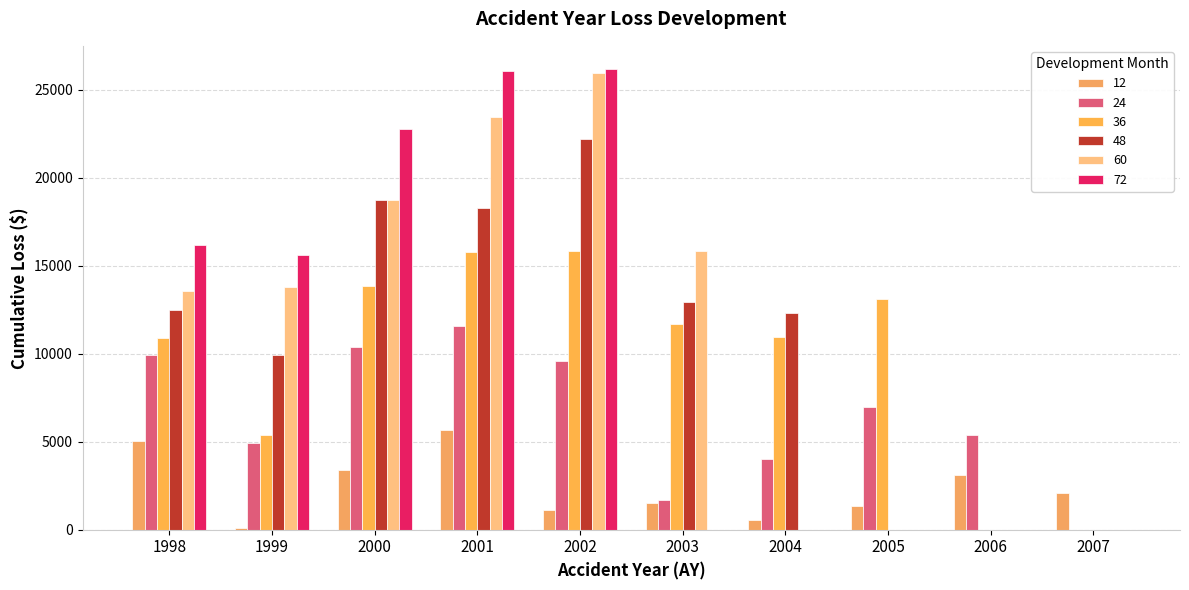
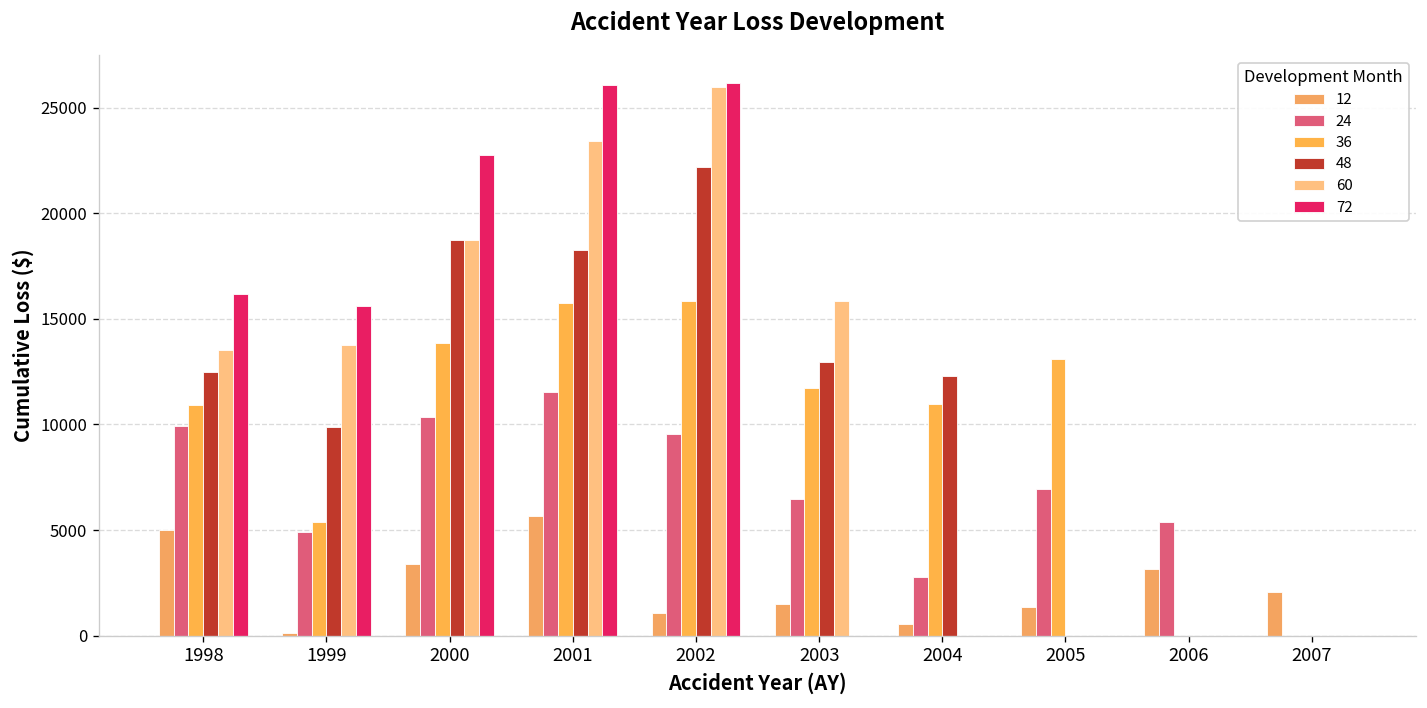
24, 2003: 1700 -> 6400
24, 2004: 4000 -> 2800
